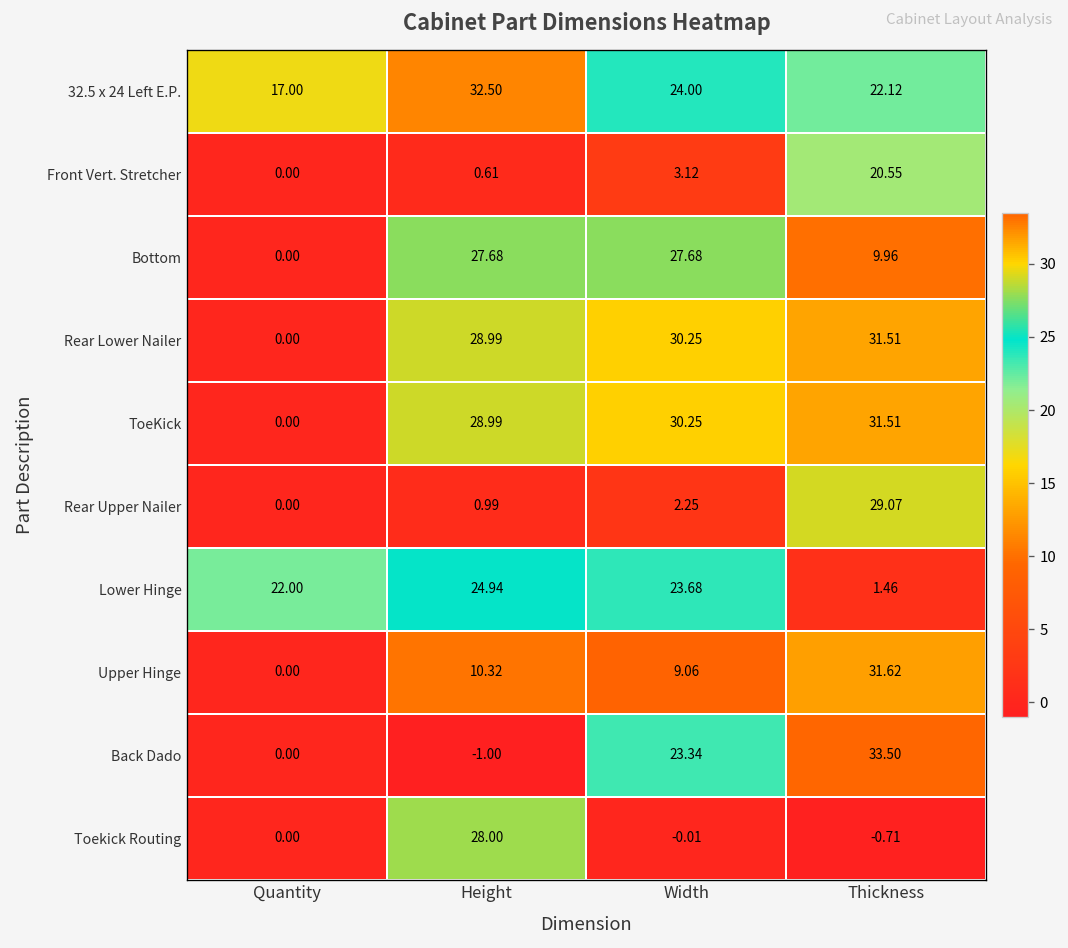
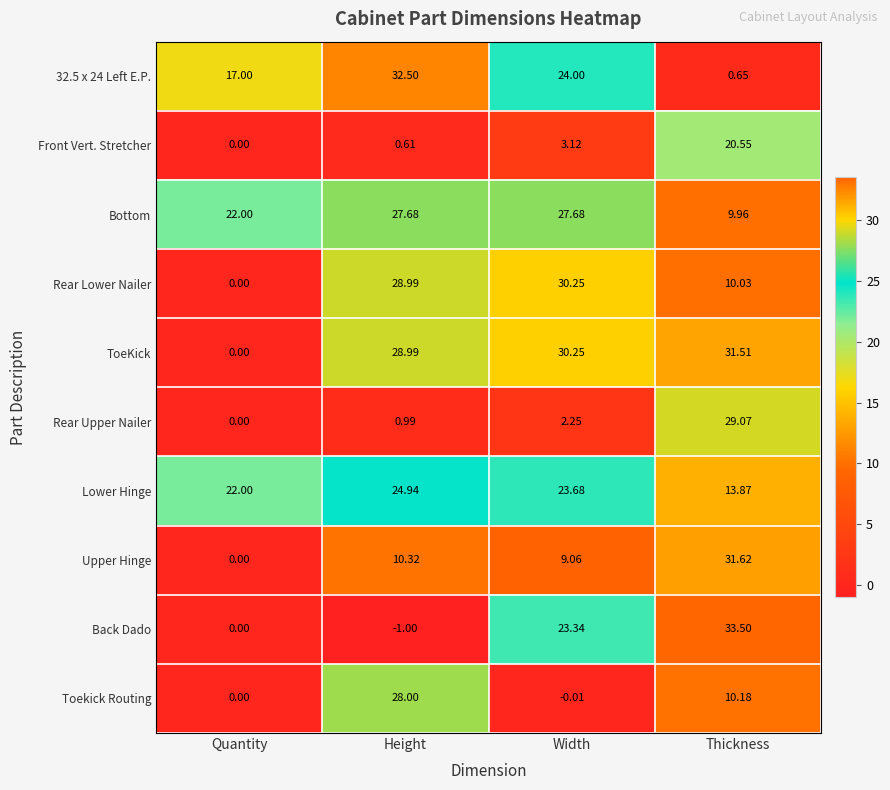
32.5 x 24 Left E.P., Thickness: 22.12 -> 0.65
Bottom, Quantity: 0.00 -> 22.00
Rear Lower Nailer, Thickness: 31.51 -> 10.03
Lower Hinge, Thickness: 1.46 -> 13.87
Toekick Routing, Thickness: -0.71 -> 10.18
